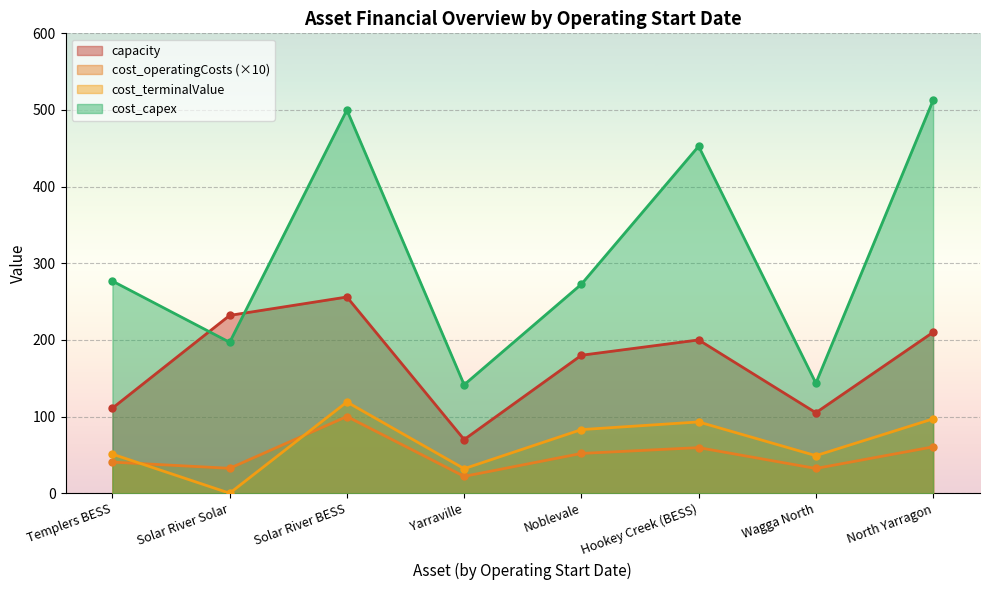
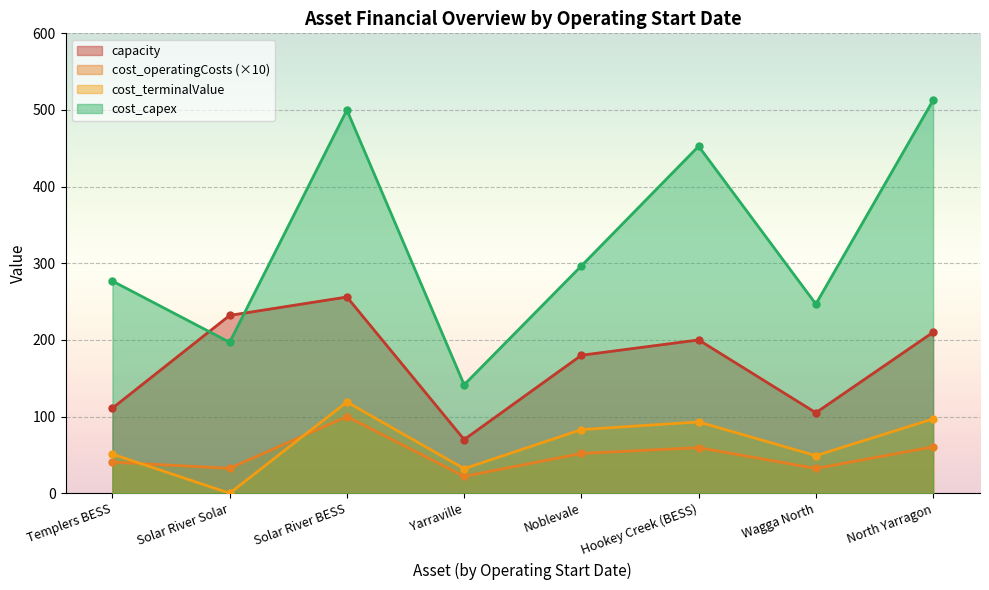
cost_capex, Noblevale: 270 -> 300
cost_capex, Wagga North: 140 -> 250
